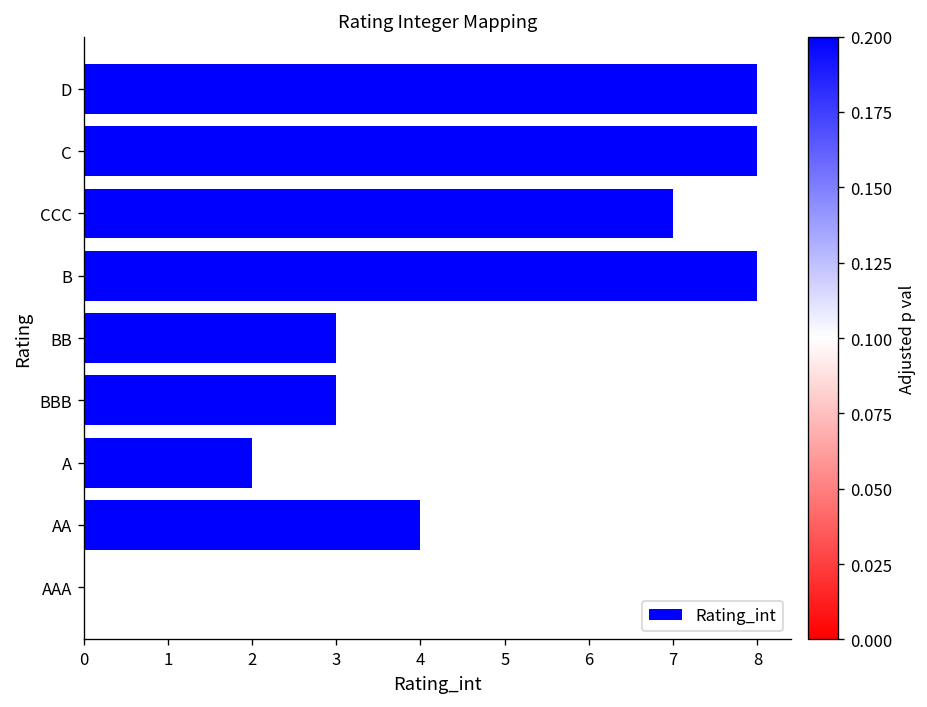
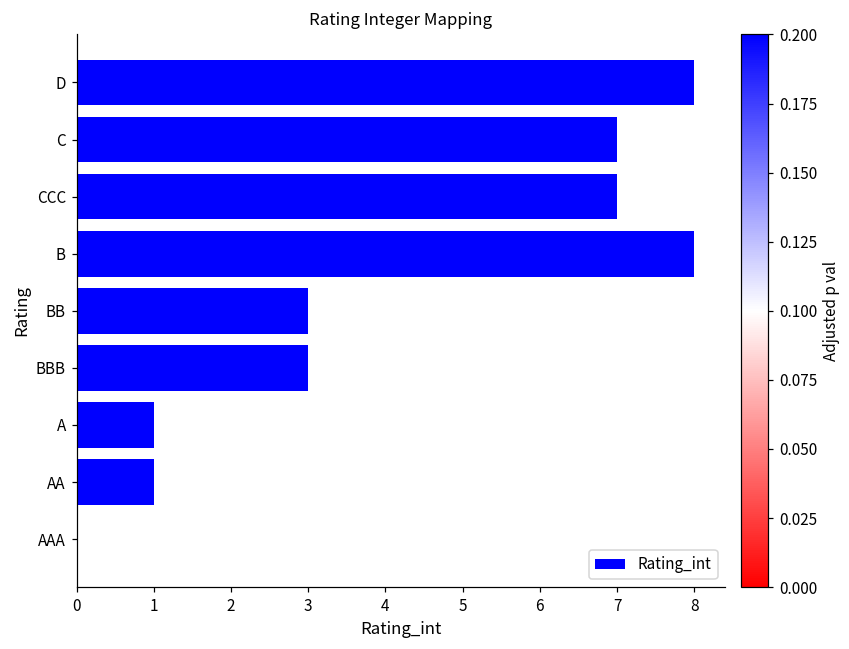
C: 8 -> 7
A: 2 -> 1
AA: 4 -> 1
